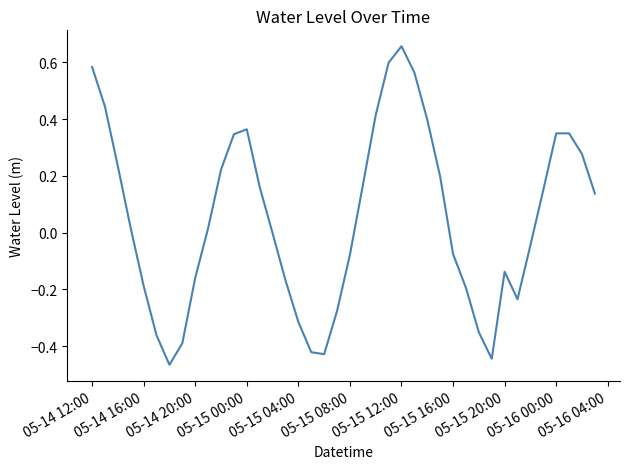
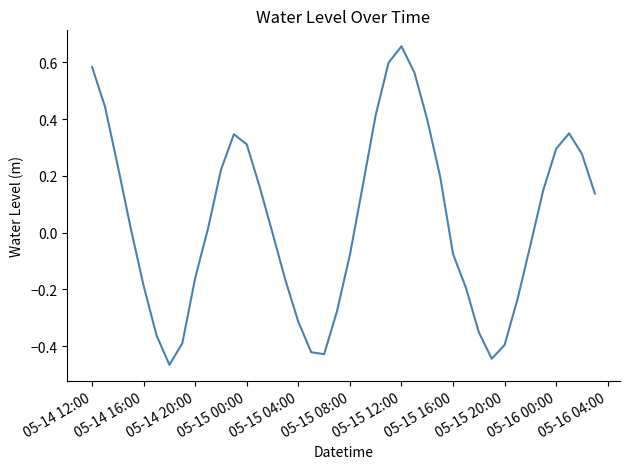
05-15 00:00: 0.36 -> 0.31
05-15 20:00: -0.14 -> -0.40
05-16 00:00: 0.35 -> 0.30
